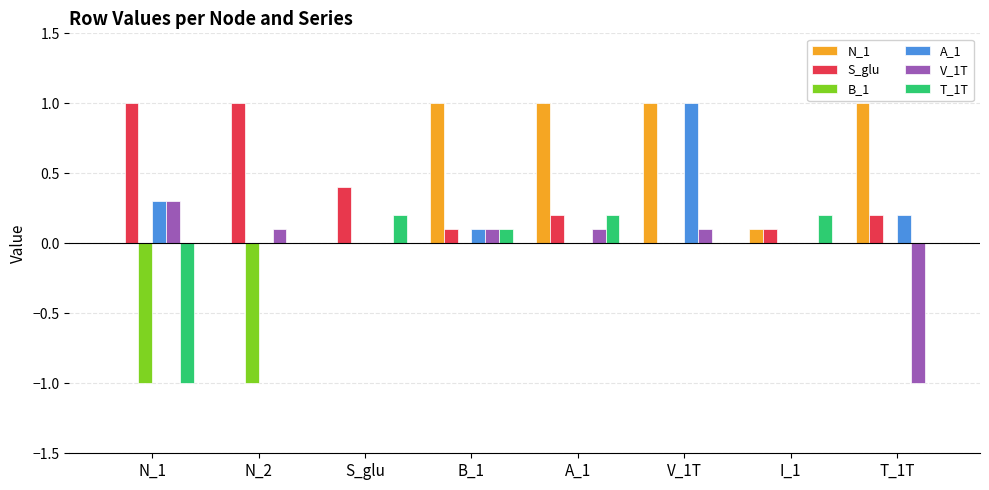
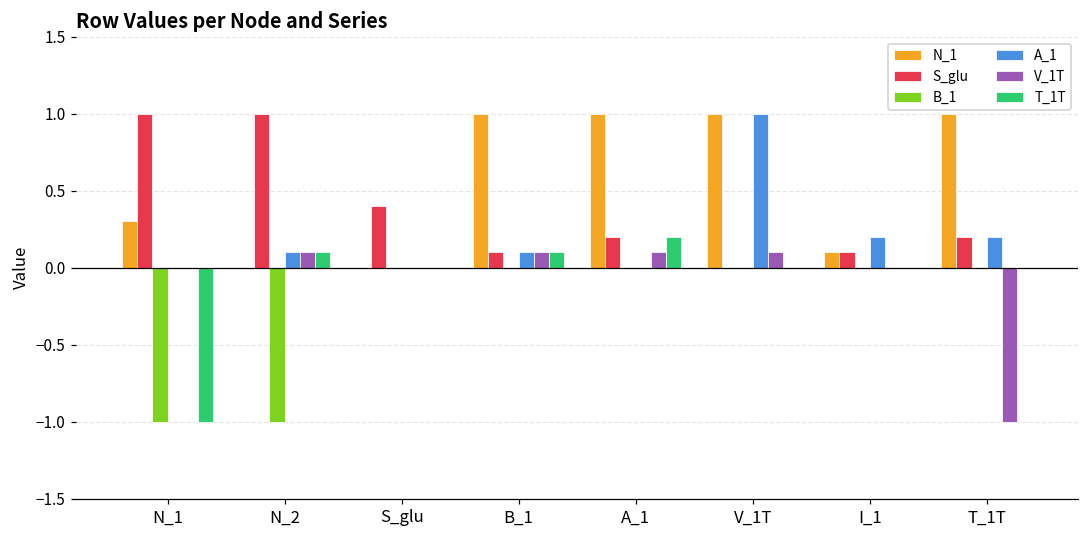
N_1, N_1: 0.0 -> 0.3
A_1, N_1: 0.3 -> 0.0
V_1T, N_1: 0.3 -> 0.0
A_1, N_2: 0.0 -> 0.1
T_1T, N_2: 0.0 -> 0.1
T_1T, S_glu: 0.2 -> 0.0
A_1, I_1: 0.0 -> 0.2
T_1T, I_1: 0.2 -> 0.0
